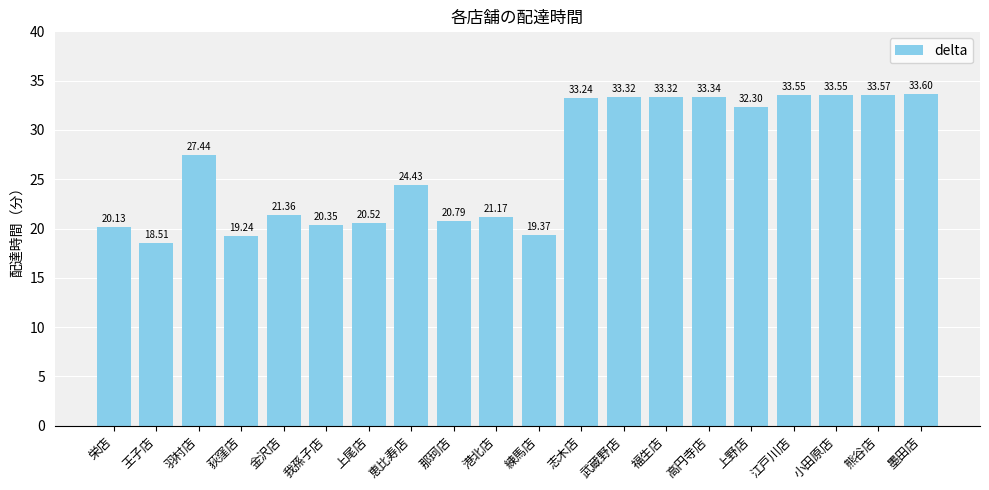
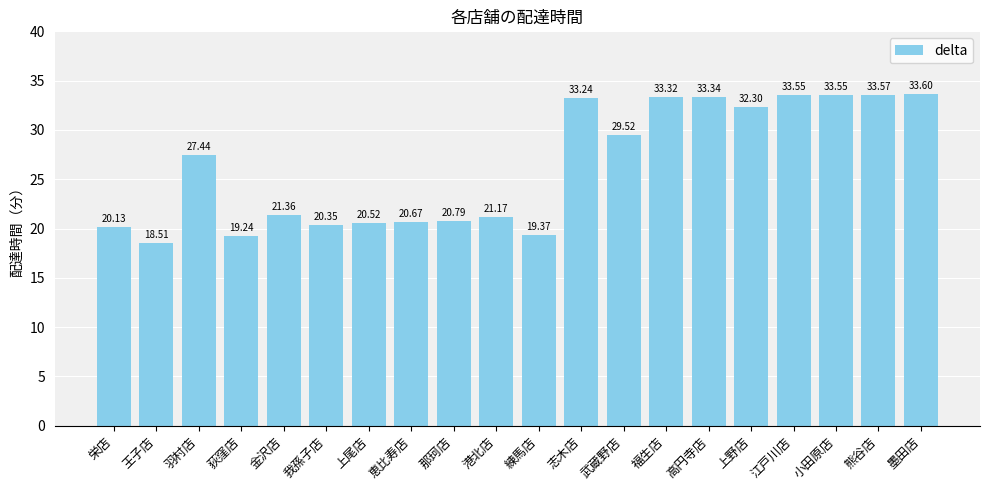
恵比寿店: 24.43 -> 20.67
武蔵野店: 33.32 -> 29.52
